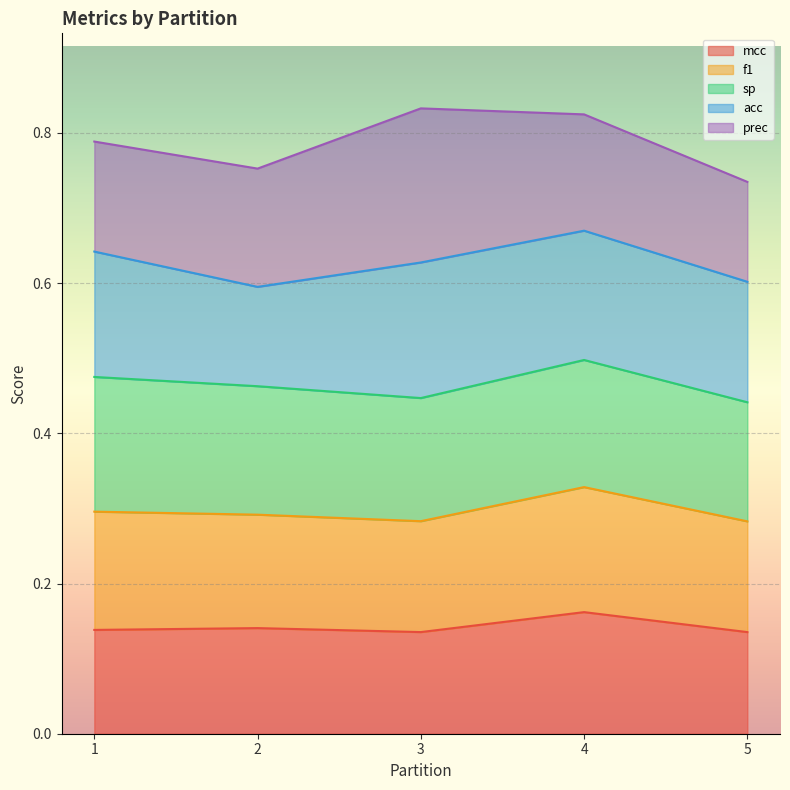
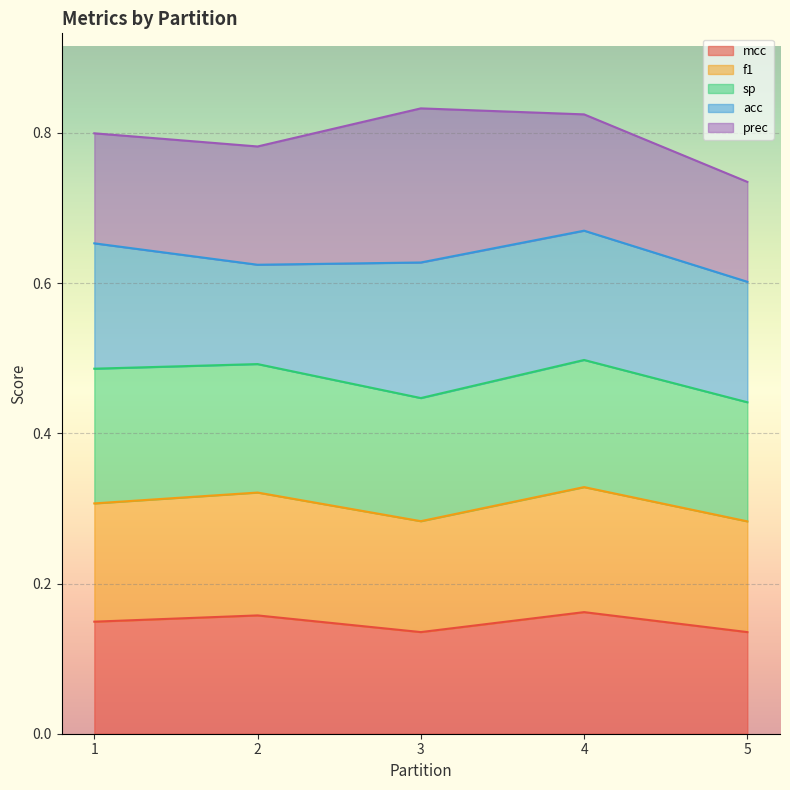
mcc, 1: 0.14 -> 0.15
mcc, 2: 0.14 -> 0.16
f1, 2: 0.15 -> 0.16
